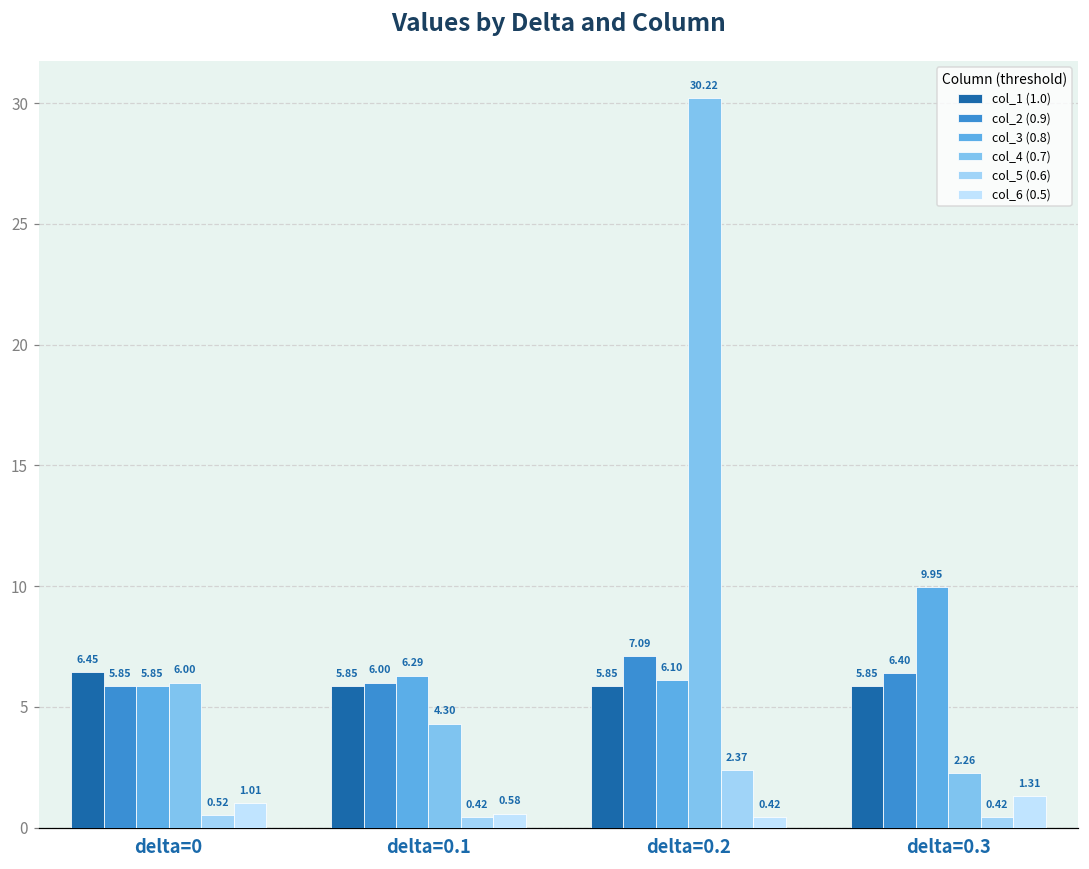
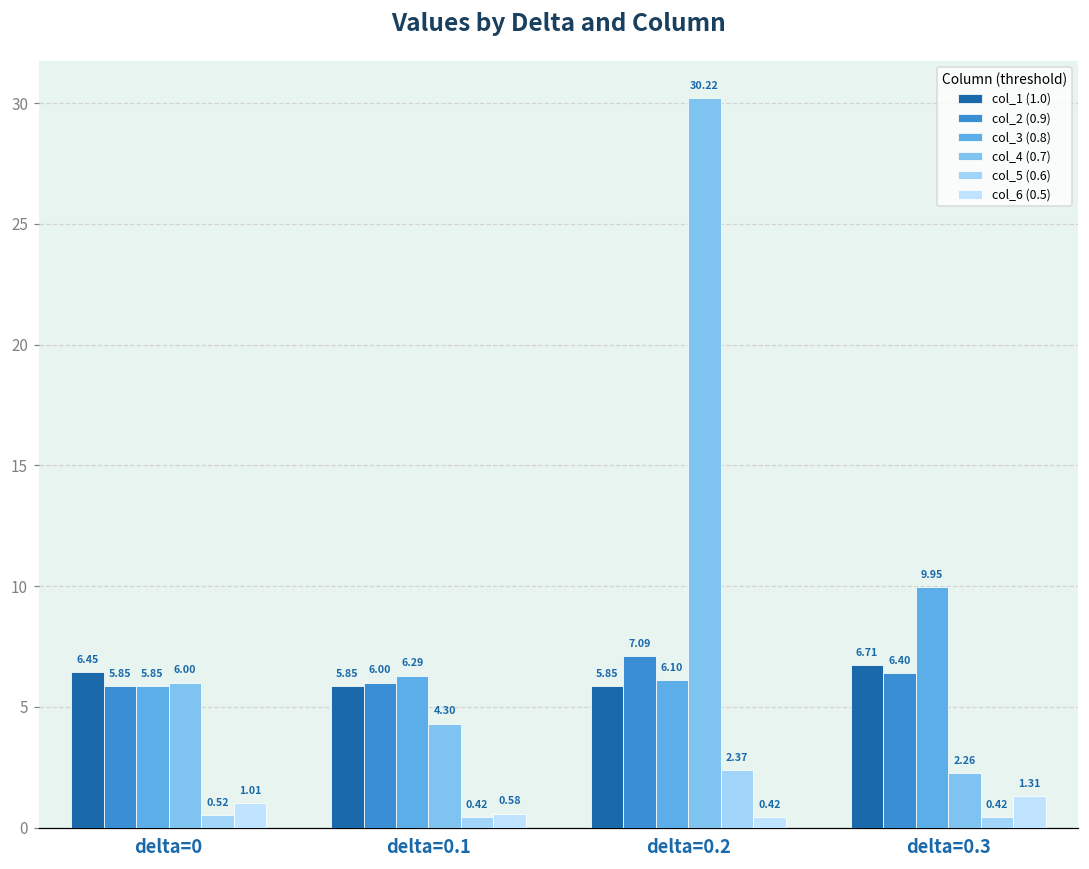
col_1 (1.0), delta=0.3: 5.85 -> 6.71
